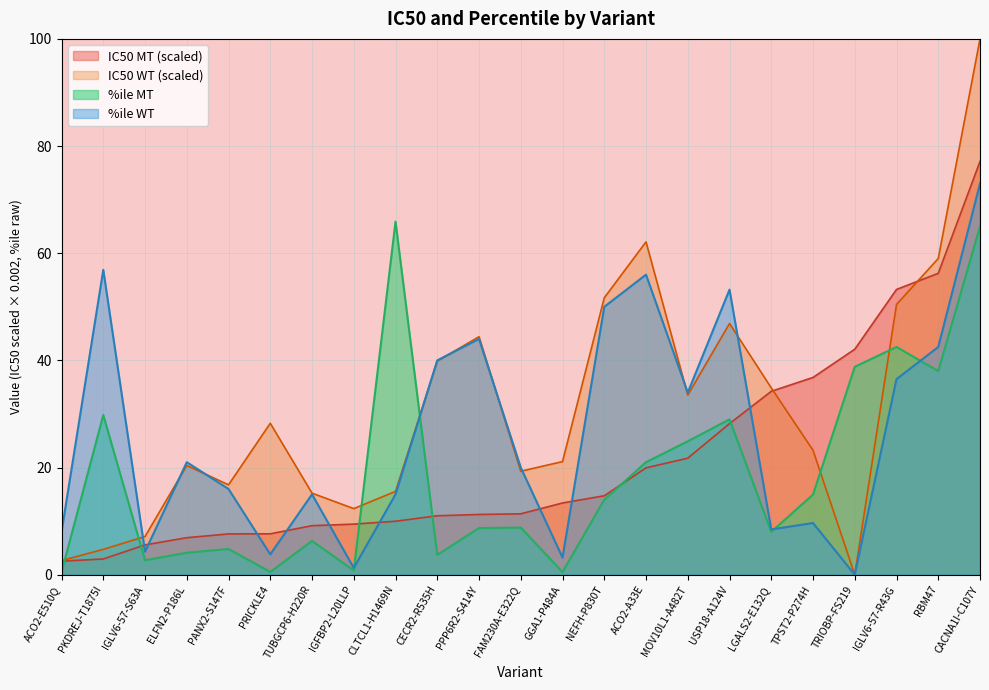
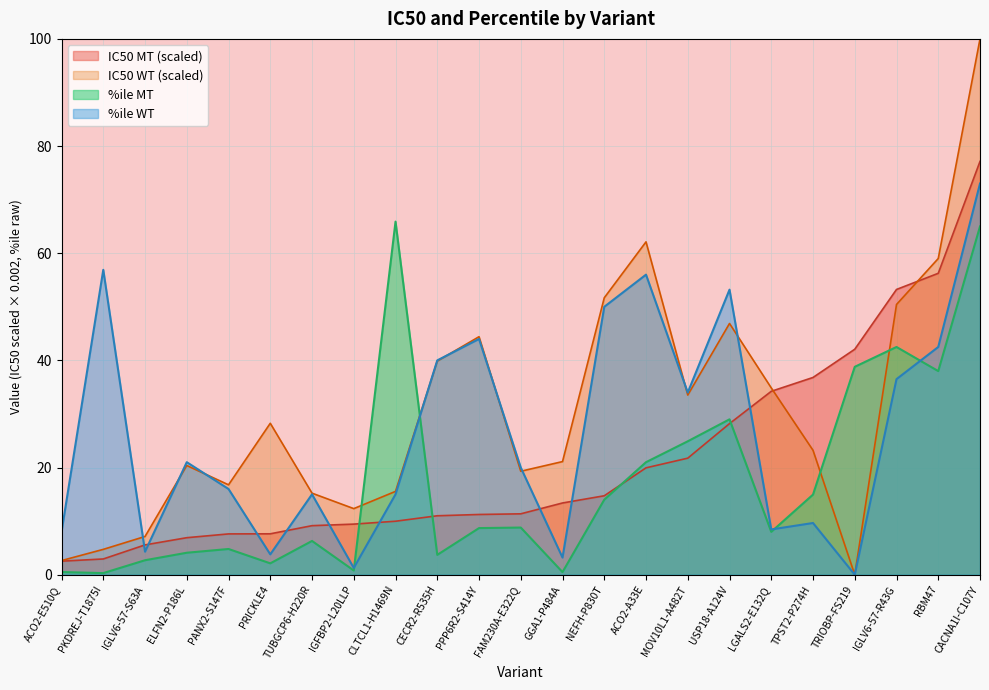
%ile MT, PKDREJ-T1875I: 30 -> 0
%ile MT, PRICKLE4: 1 -> 2
